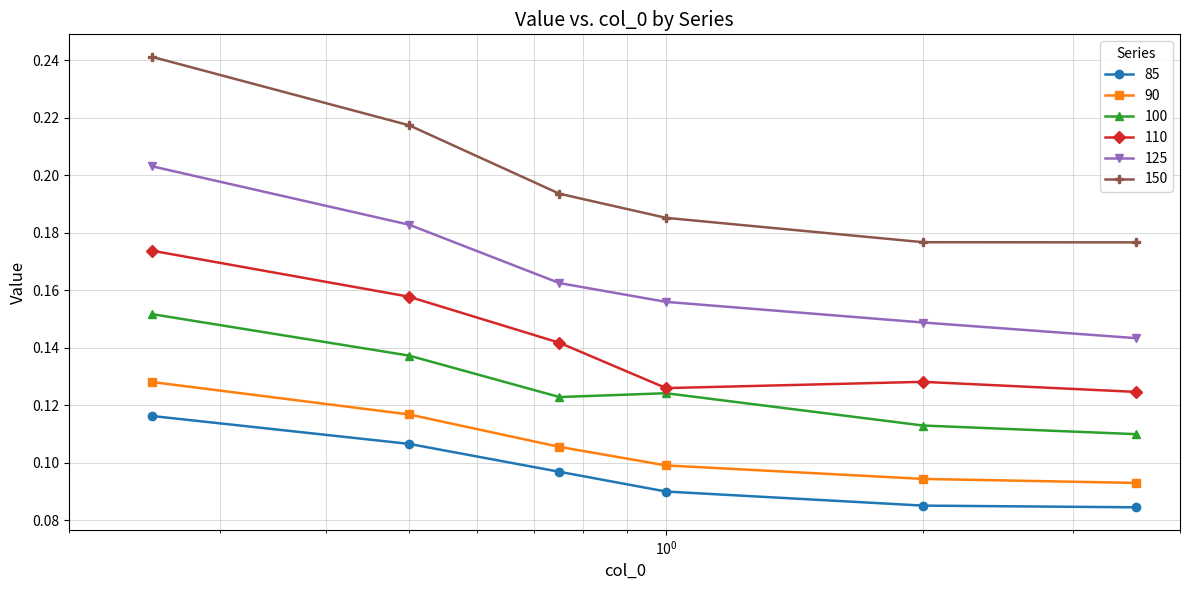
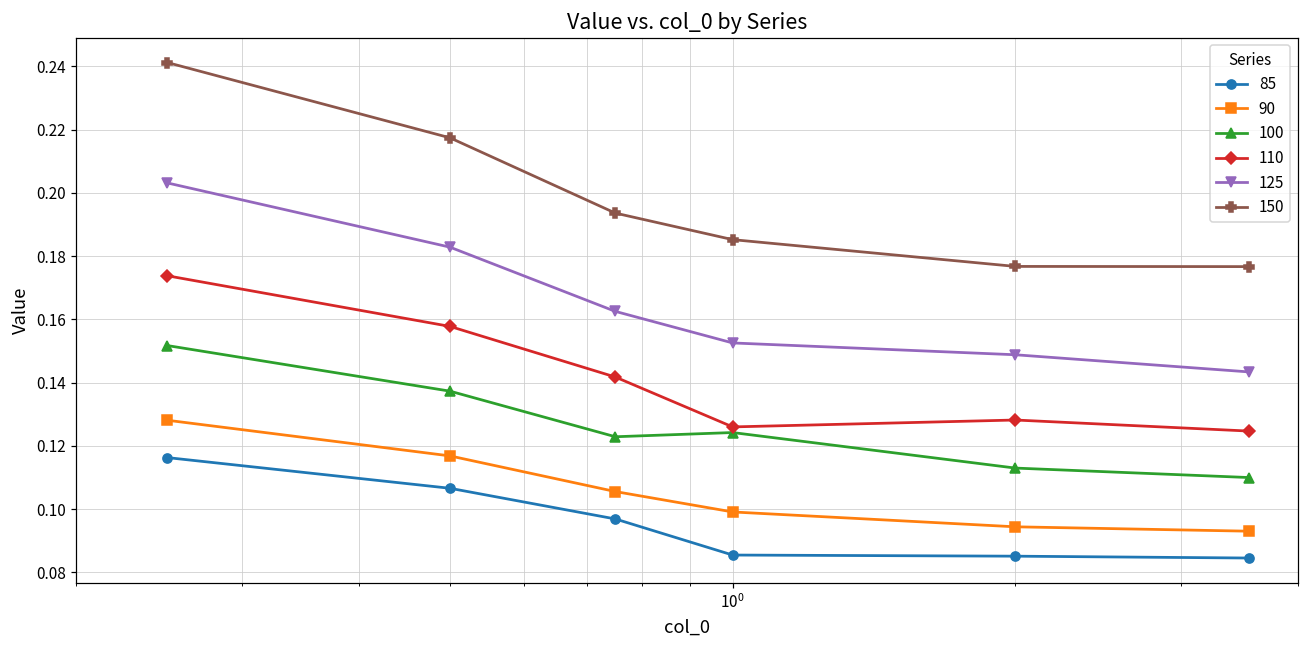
85, 10^0: 0.090 -> 0.085
125, 10^0: 0.156 -> 0.153
